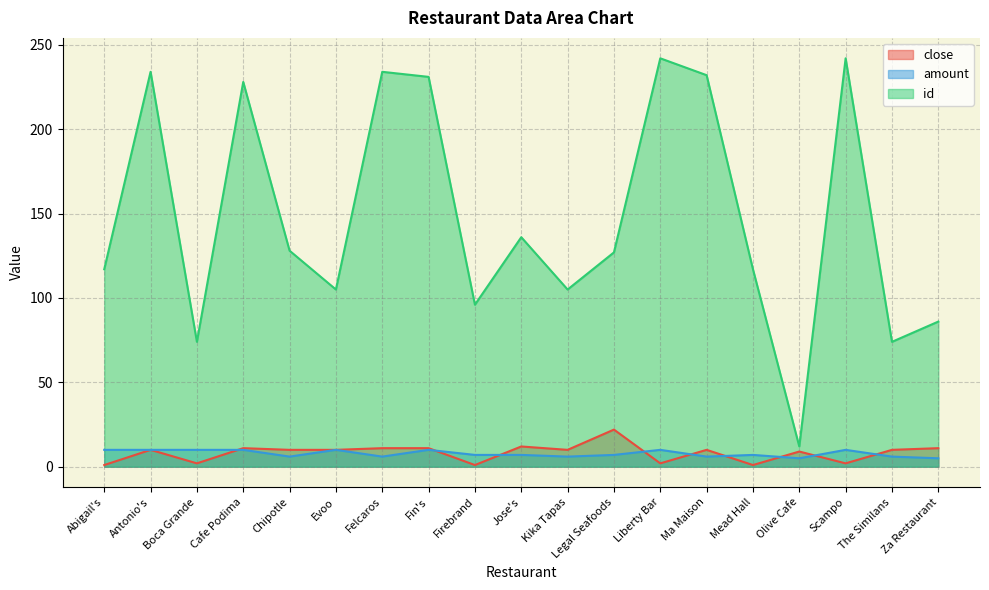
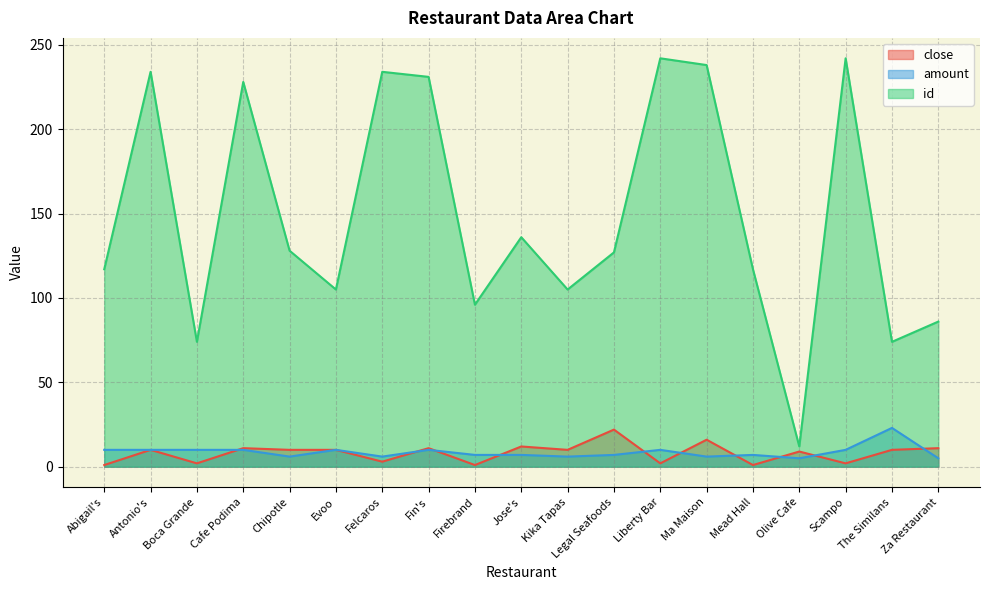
close, Felcaros: 11 -> 3
close, Ma Maison: 10 -> 16
id, Ma Maison: 232 -> 238
amount, The Similans: 6 -> 23
